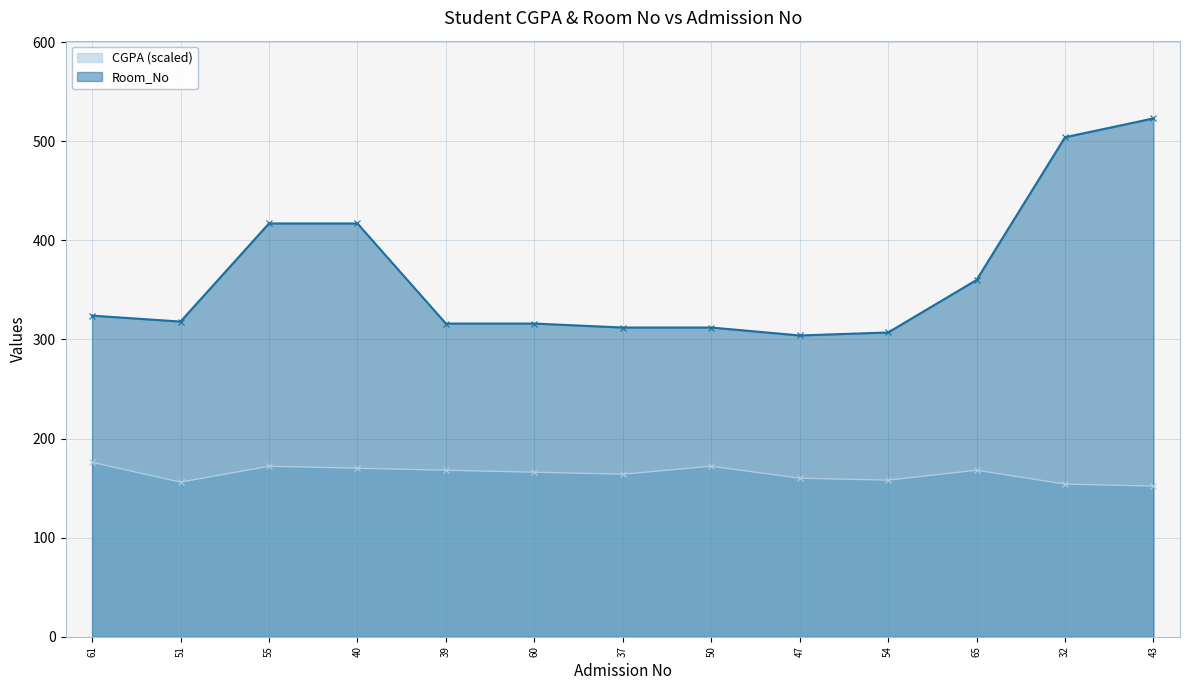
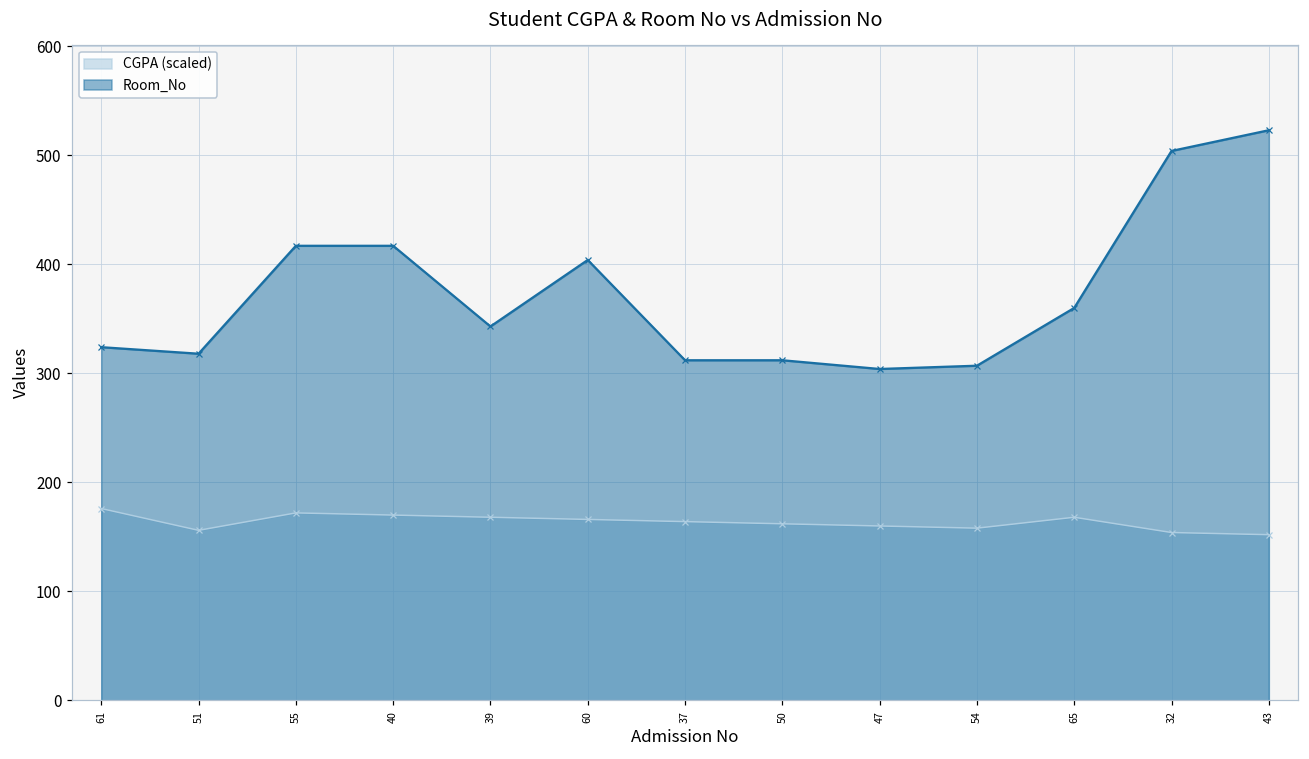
Room_No, 39: 320 -> 340
Room_No, 60: 320 -> 400
CGPA (scaled), 50: 170 -> 160
